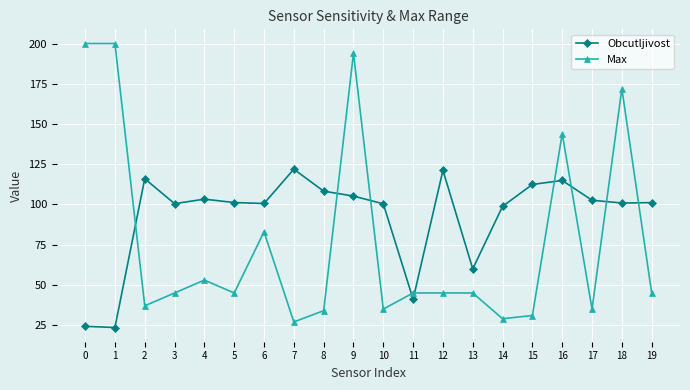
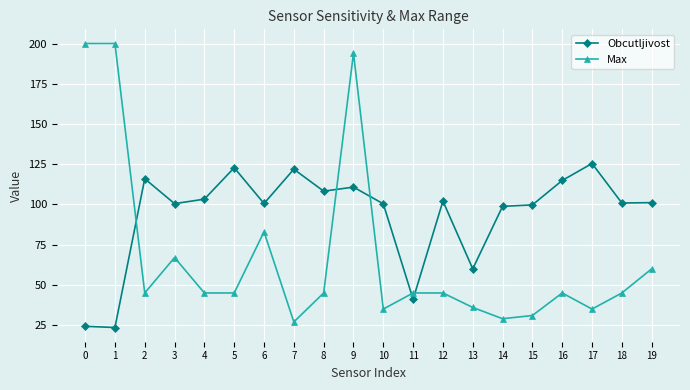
Max, 2: 37 -> 45
Max, 3: 45 -> 67
Max, 4: 53 -> 45
Obcutljivost, 5: 101 -> 123
Max, 8: 34 -> 45
Obcutljivost, 9: 105 -> 111
Obcutljivost, 12: 121 -> 102
Max, 13: 45 -> 36
Obcutljivost, 15: 112 -> 100
Max, 16: 144 -> 45
Obcutljivost, 17: 103 -> 125
Max, 18: 172 -> 45
Max, 19: 45 -> 60
